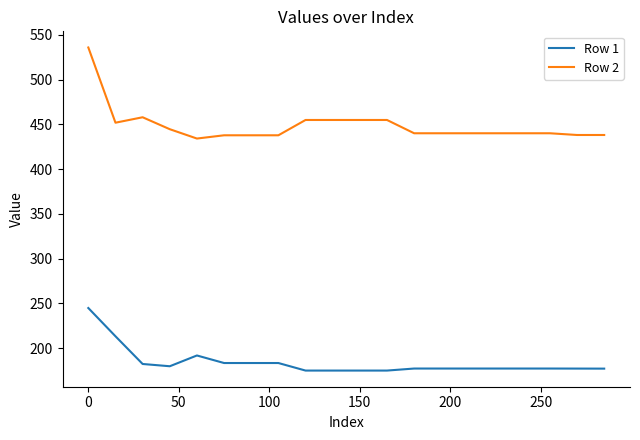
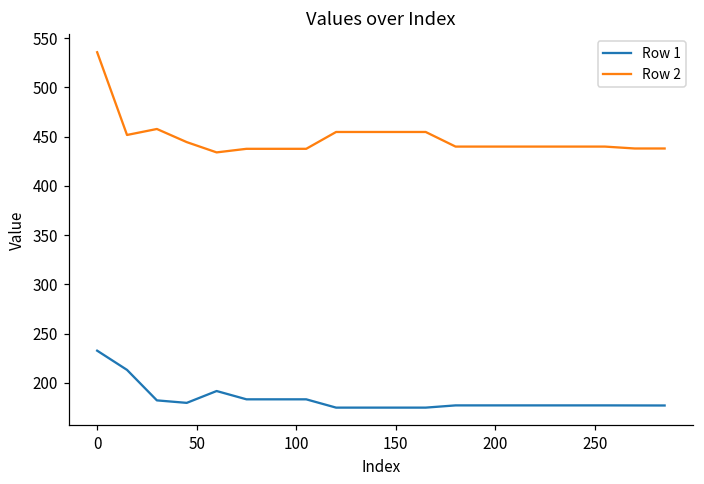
Row 1, 0: 240 -> 230
